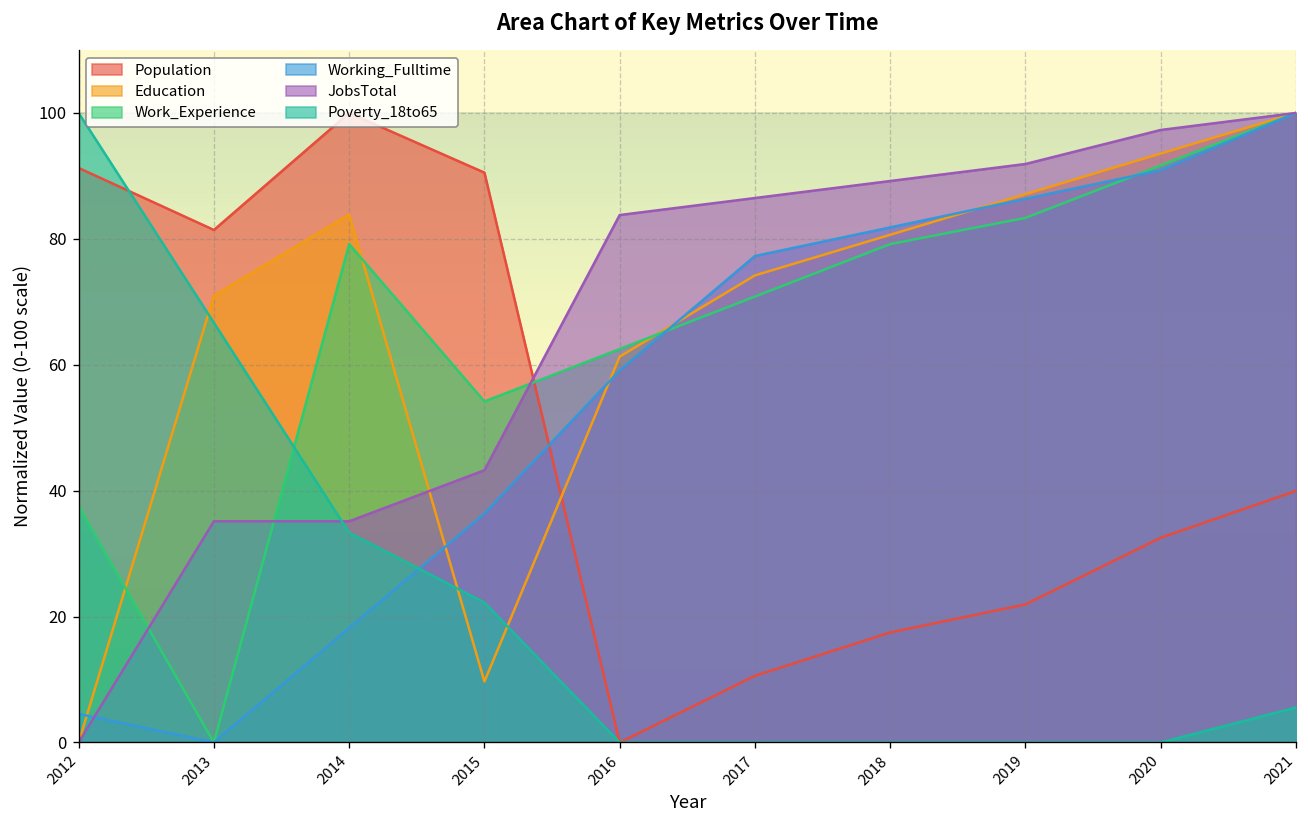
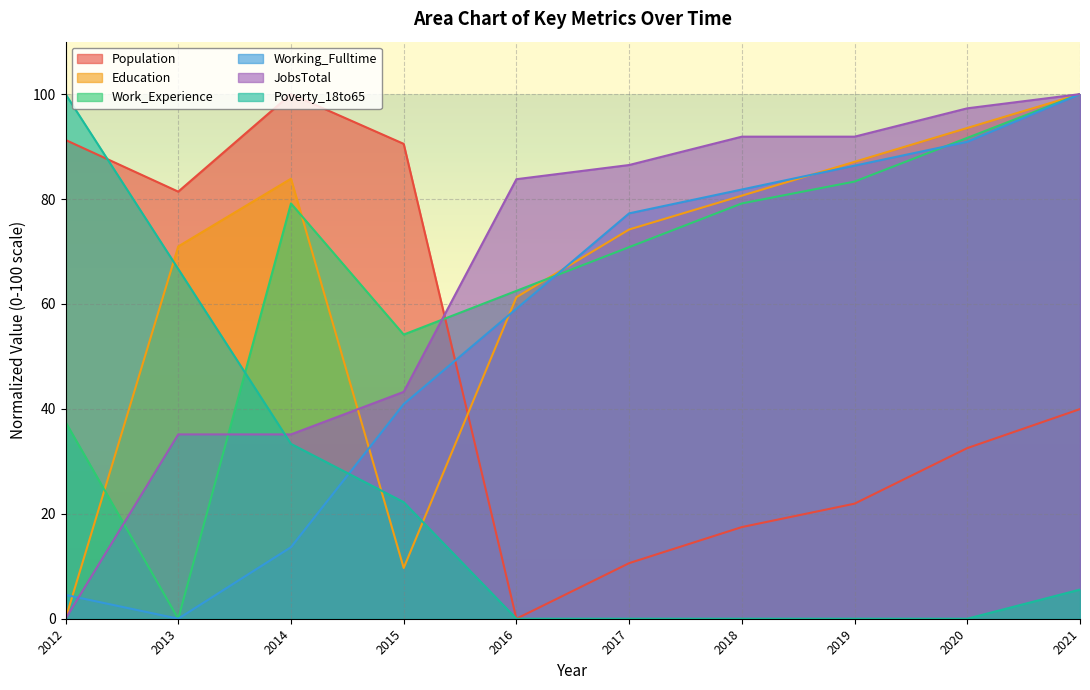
Working_Fulltime, 2014: 18 -> 14
Working_Fulltime, 2015: 36 -> 41
JobsTotal, 2018: 89 -> 92
